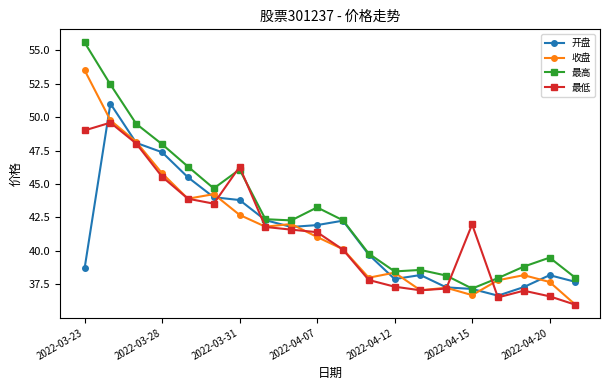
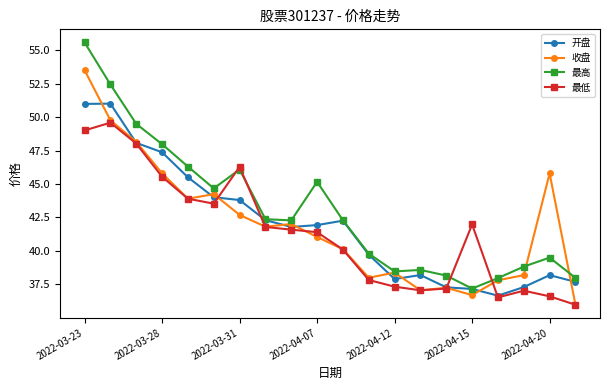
开盘, 2022-03-23: 38.7 -> 51.0
最高, 2022-04-07: 43.3 -> 45.2
收盘, 2022-04-20: 37.7 -> 45.8
